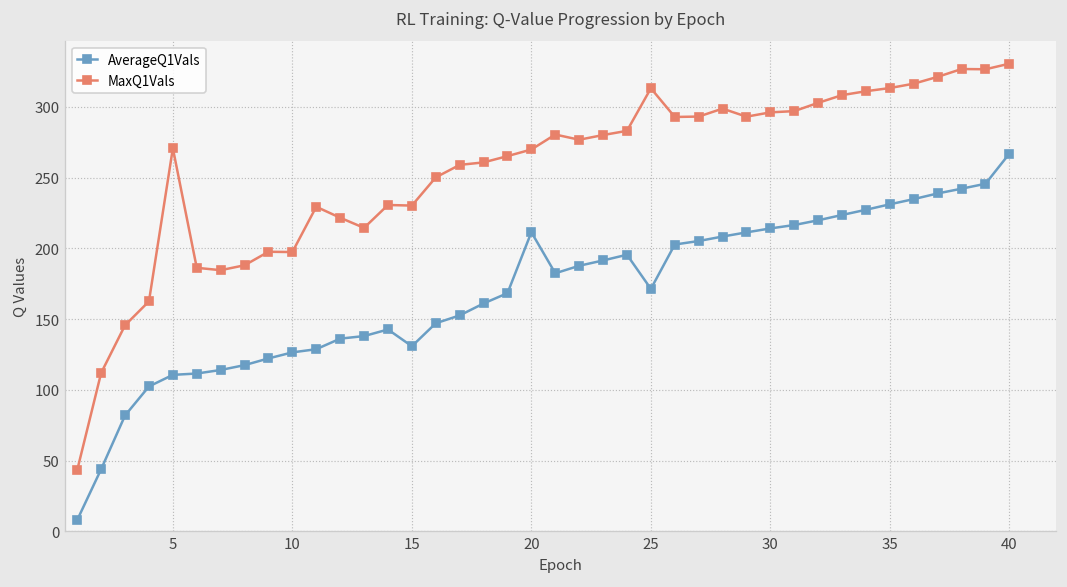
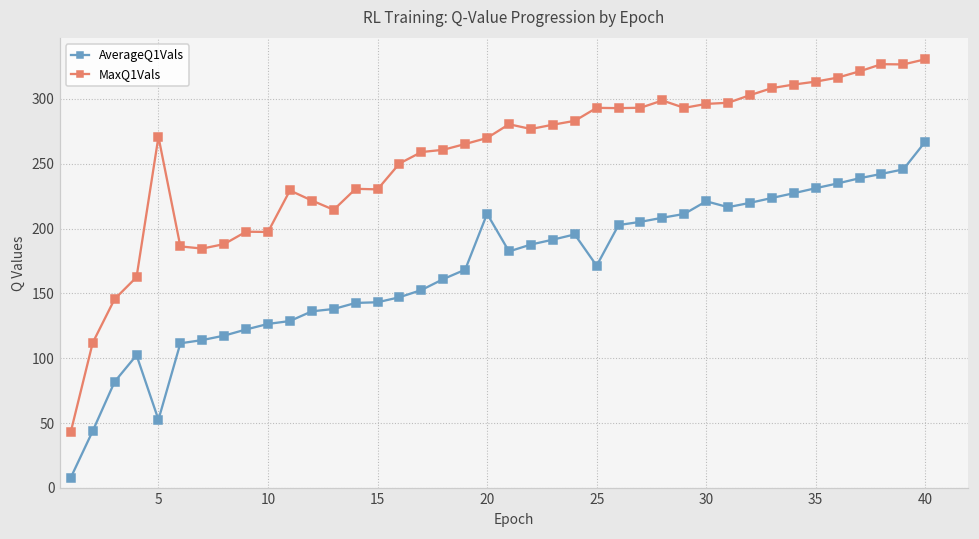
AverageQ1Vals, 5: 111 -> 53
AverageQ1Vals, 15: 131 -> 143
MaxQ1Vals, 25: 313 -> 293
AverageQ1Vals, 30: 214 -> 221
